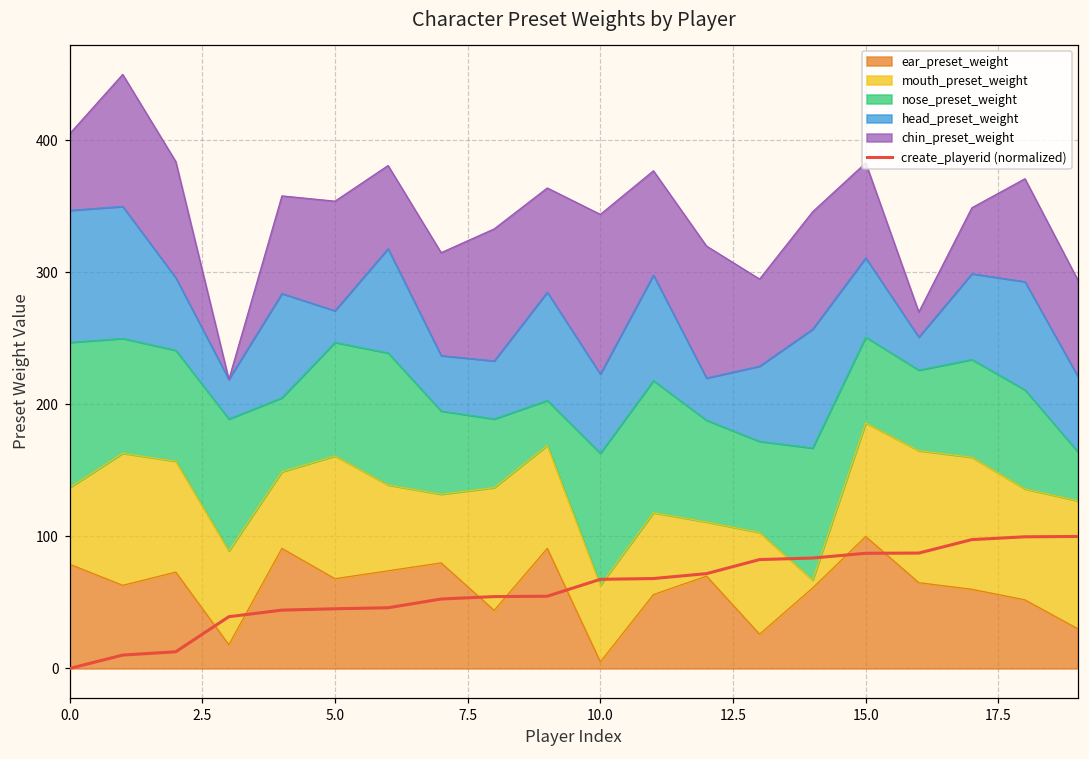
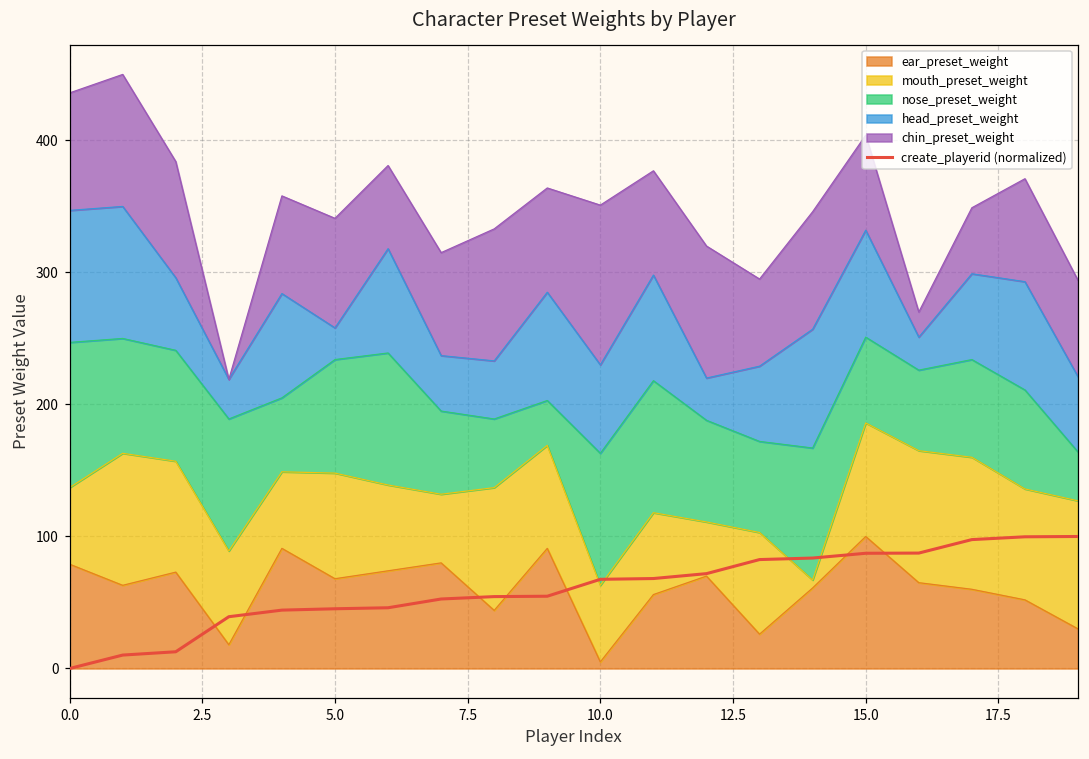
chin_preset_weight, 0.0: 58 -> 89
mouth_preset_weight, 5.0: 93 -> 80
head_preset_weight, 10.0: 60 -> 67
head_preset_weight, 15.0: 60 -> 81
